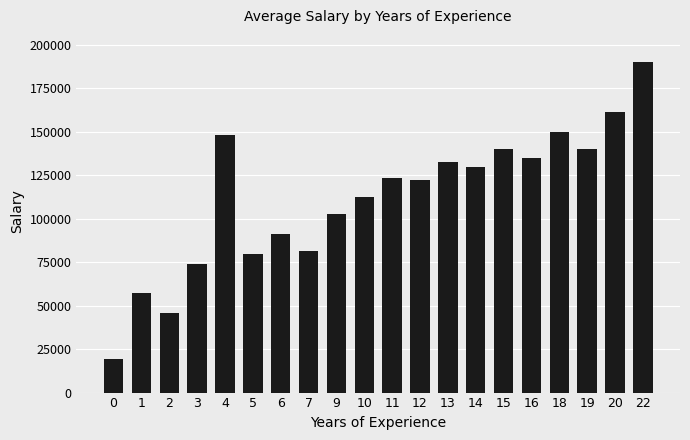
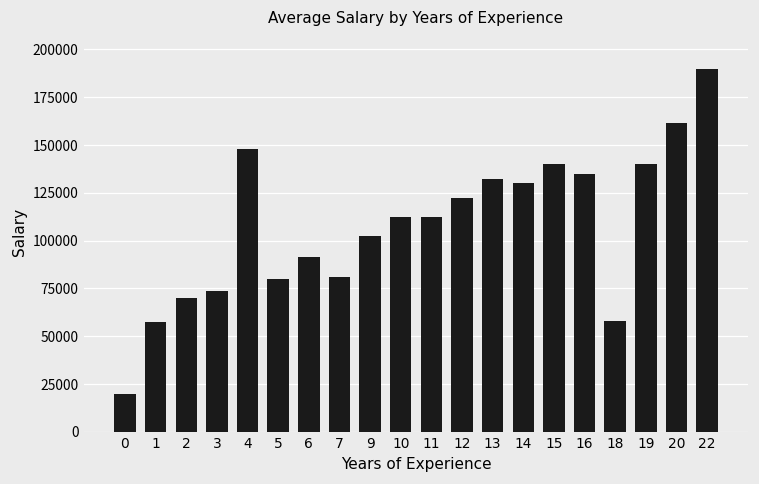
2: 46000 -> 70000
11: 124000 -> 113000
18: 150000 -> 58000
